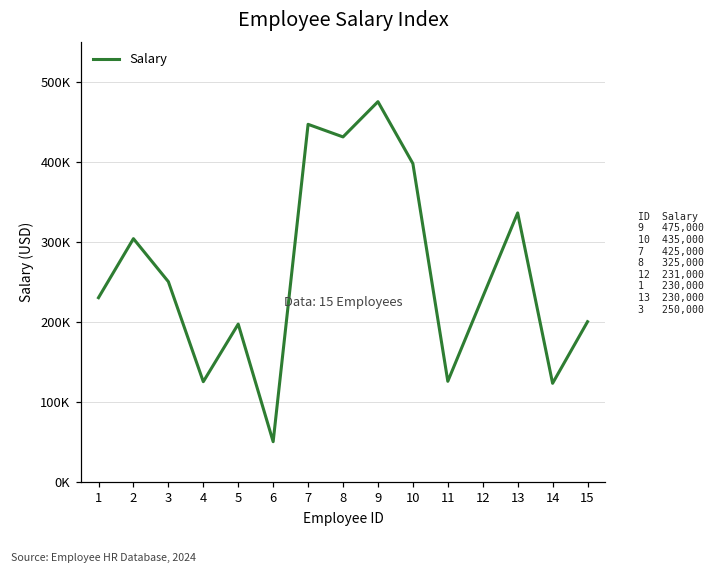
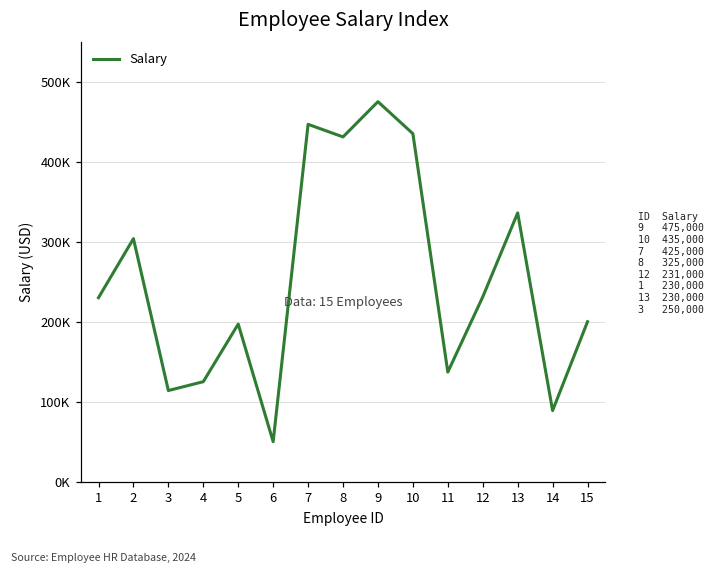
3: 250000 -> 110000
10: 400000 -> 440000
11: 130000 -> 140000
14: 120000 -> 90000
